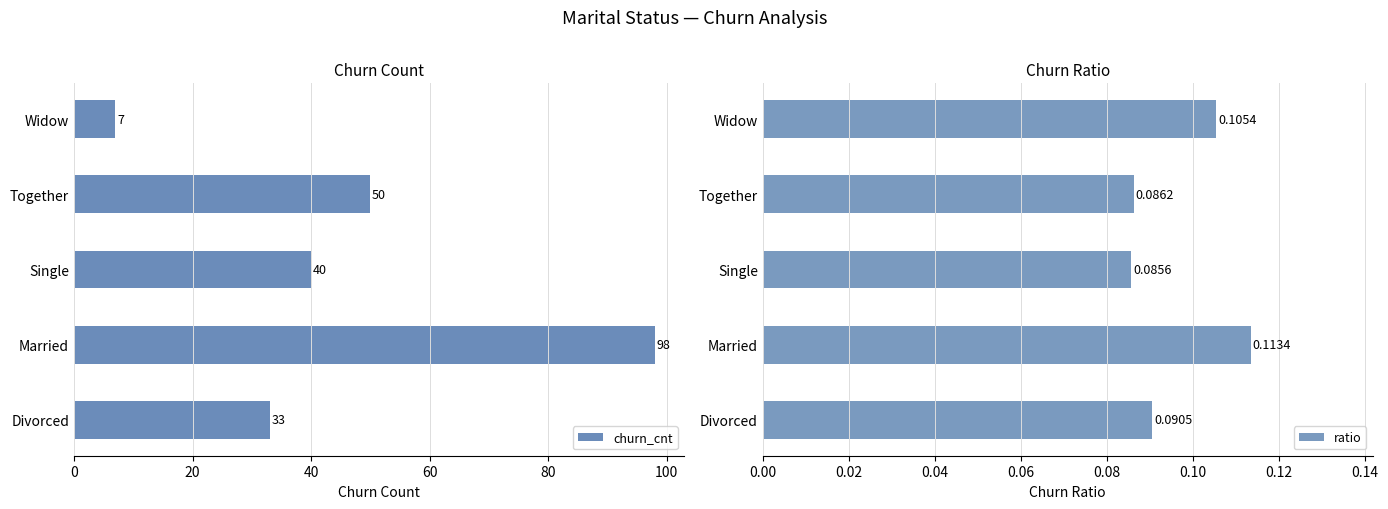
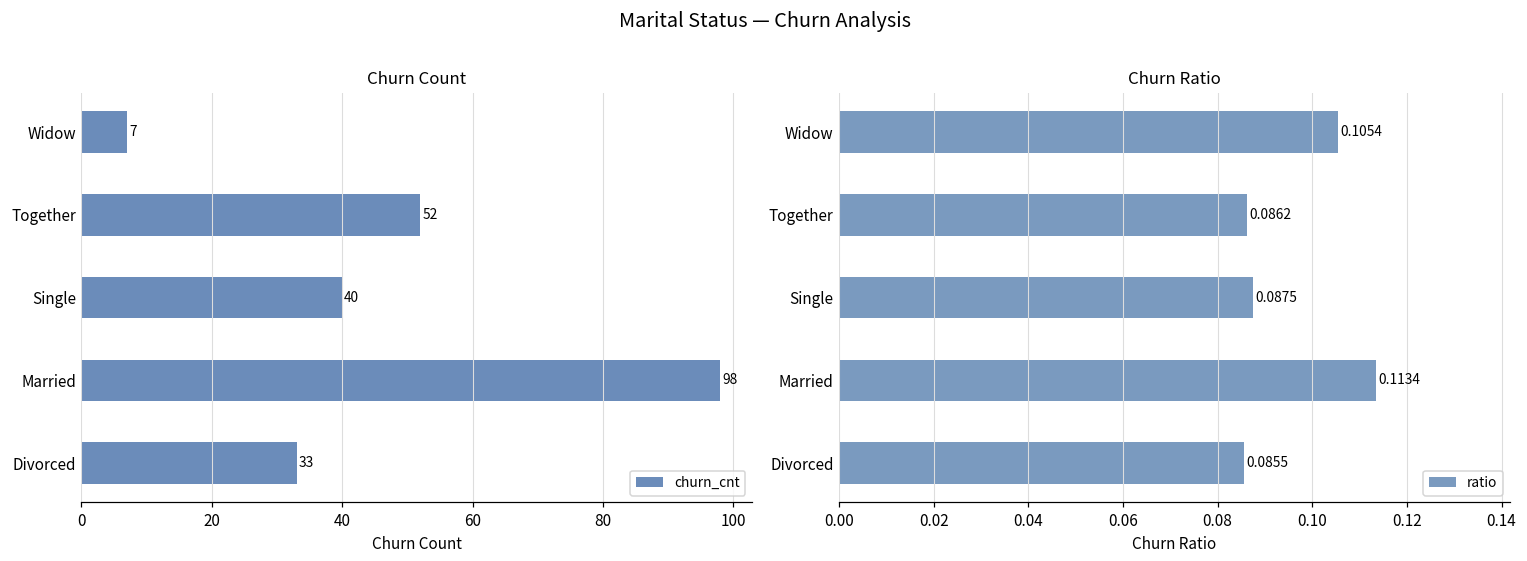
Churn Count, Together: 50 -> 52
Churn Ratio, Single: 0.0856 -> 0.0875
Churn Ratio, Divorced: 0.0905 -> 0.0855
